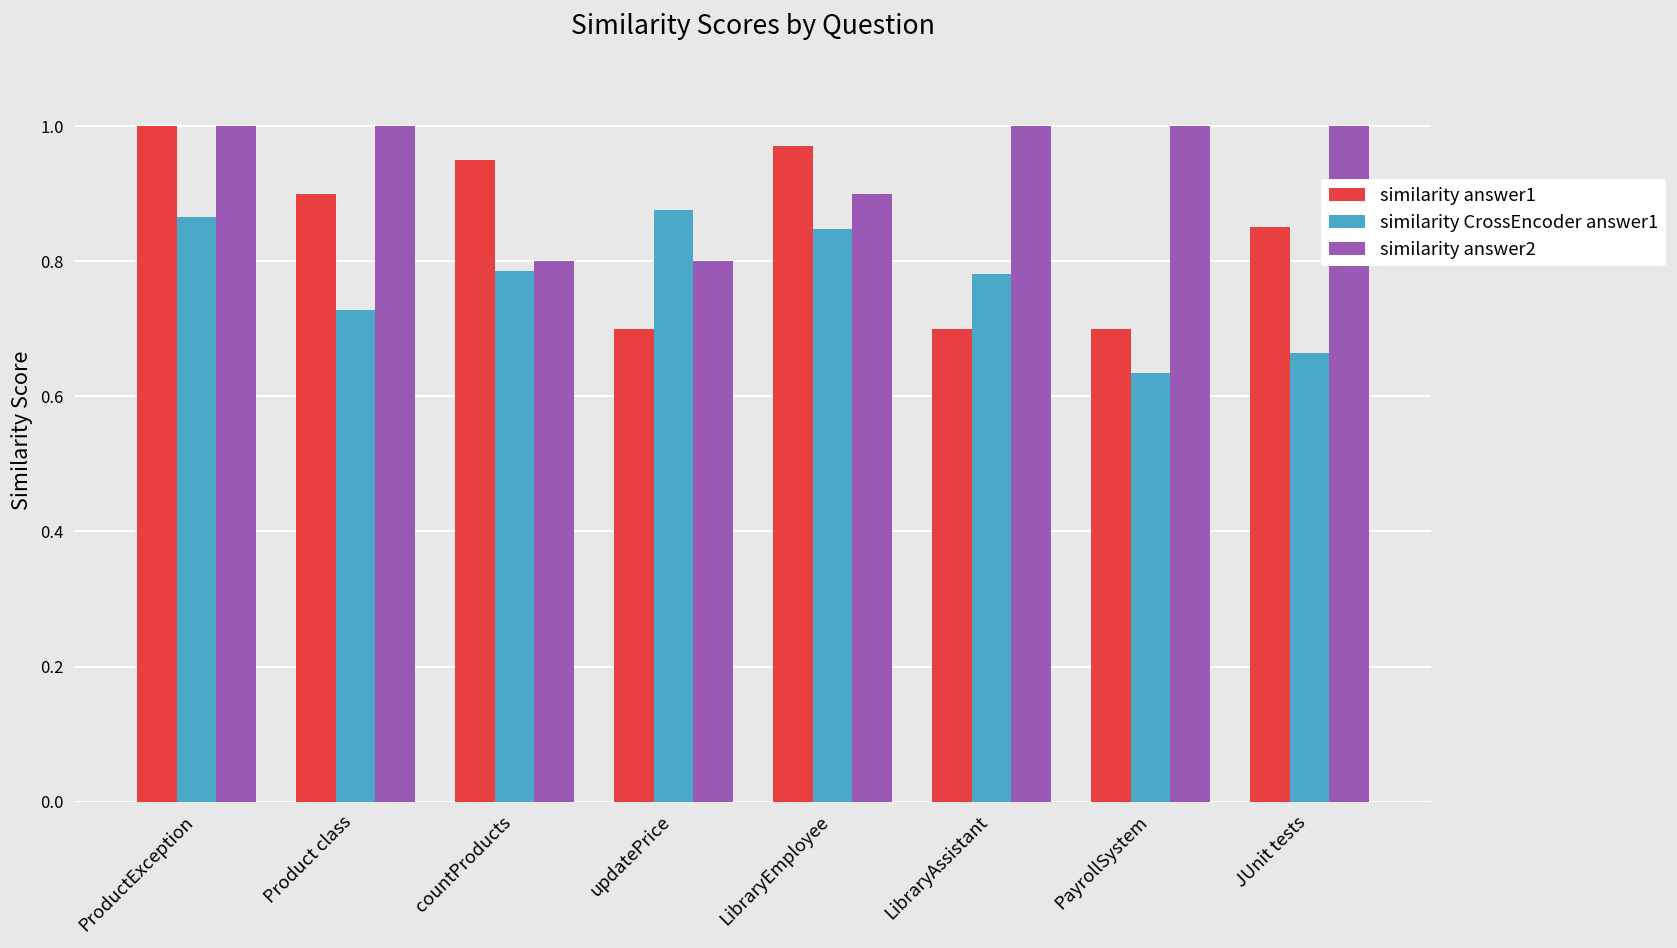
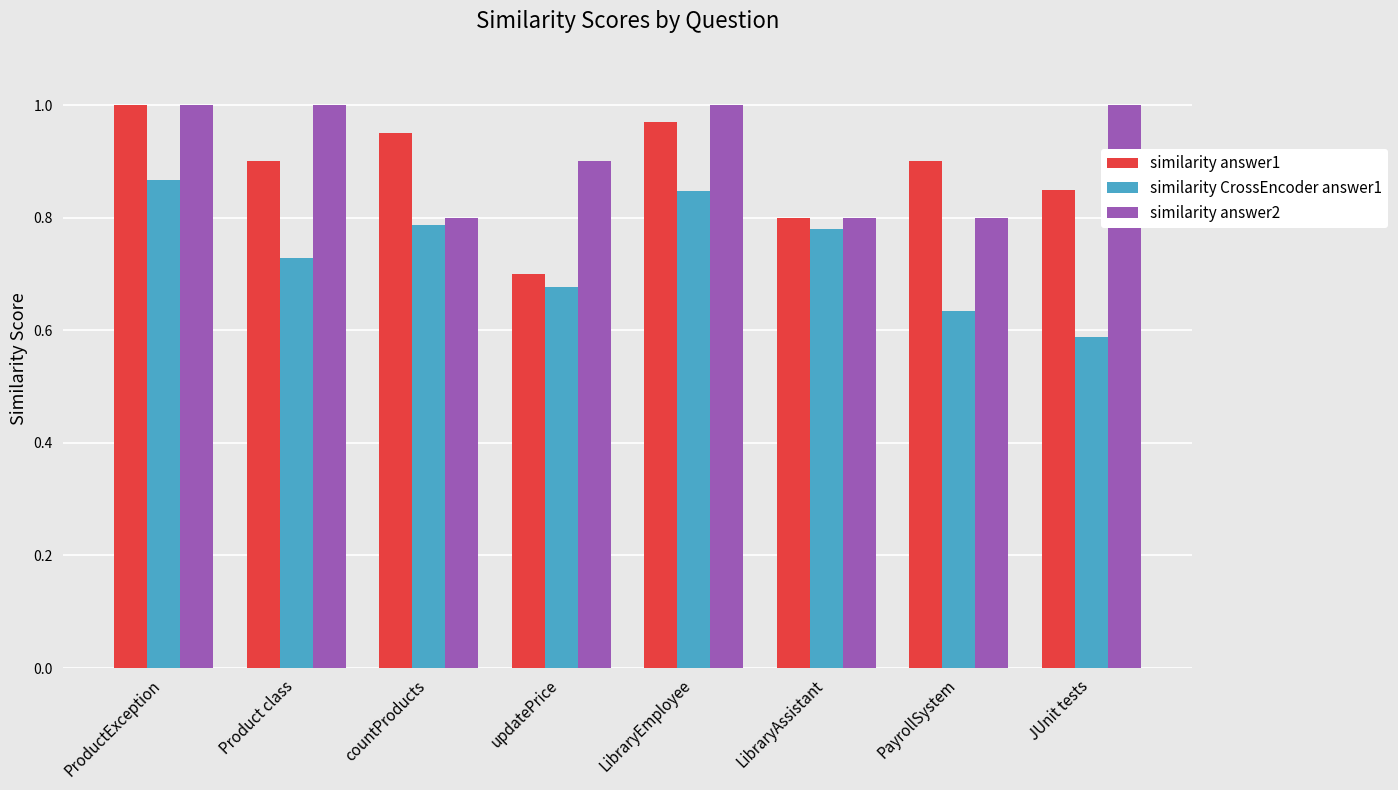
similarity CrossEncoder answer1, updatePrice: 0.88 -> 0.68
similarity answer2, updatePrice: 0.8 -> 0.9
similarity answer2, LibraryEmployee: 0.9 -> 1.0
similarity answer1, LibraryAssistant: 0.7 -> 0.8
similarity answer2, LibraryAssistant: 1.0 -> 0.8
similarity answer1, PayrollSystem: 0.7 -> 0.9
similarity answer2, PayrollSystem: 1.0 -> 0.8
similarity CrossEncoder answer1, JUnit tests: 0.66 -> 0.59
